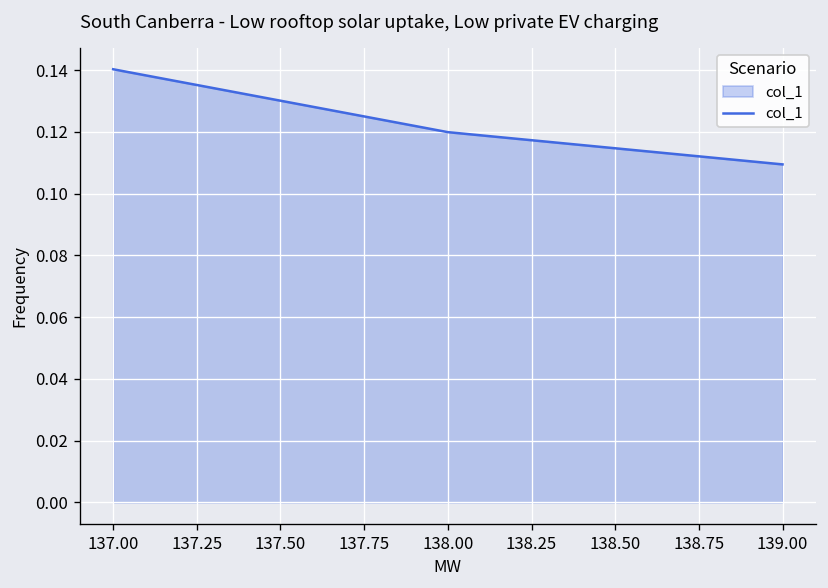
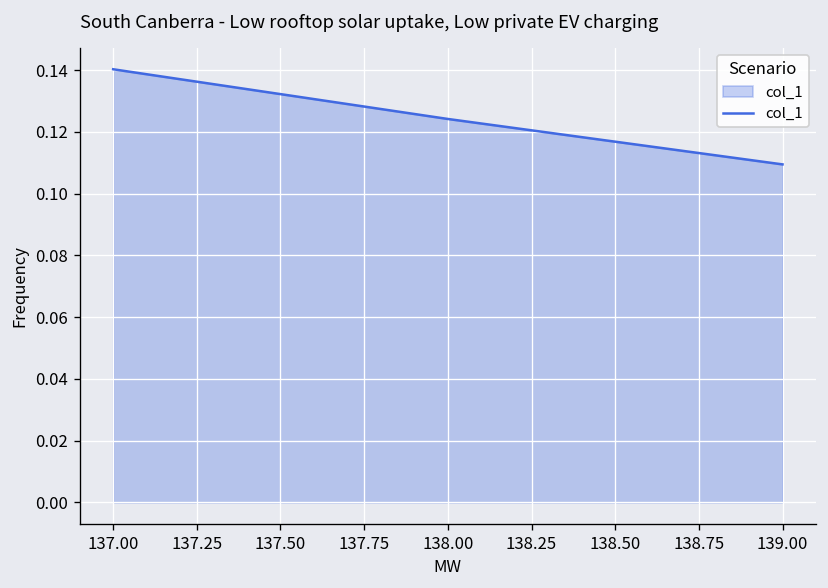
138.00: 0.120 -> 0.124
